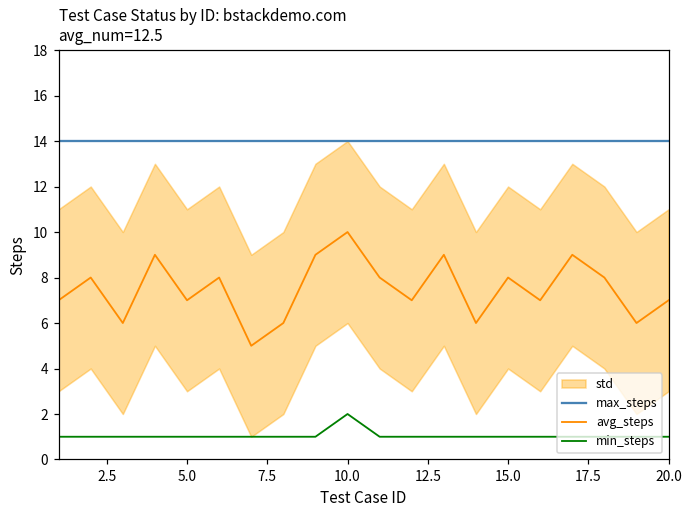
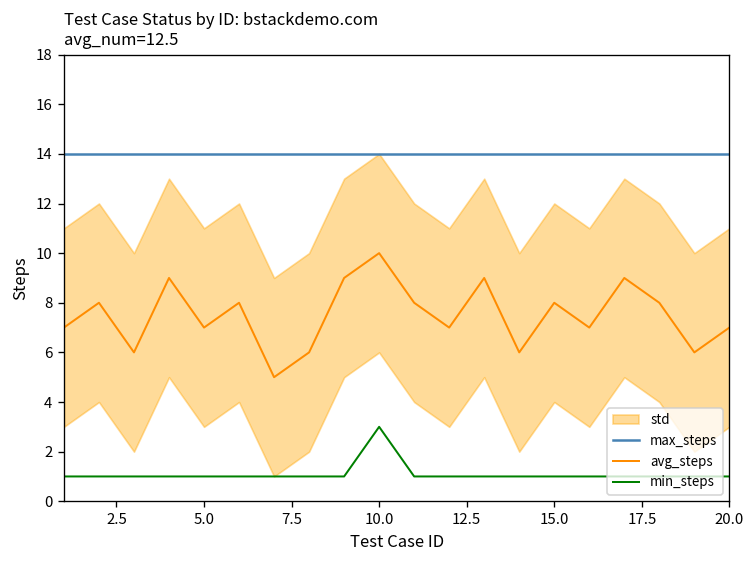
min_steps, 10.0: 2 -> 3
